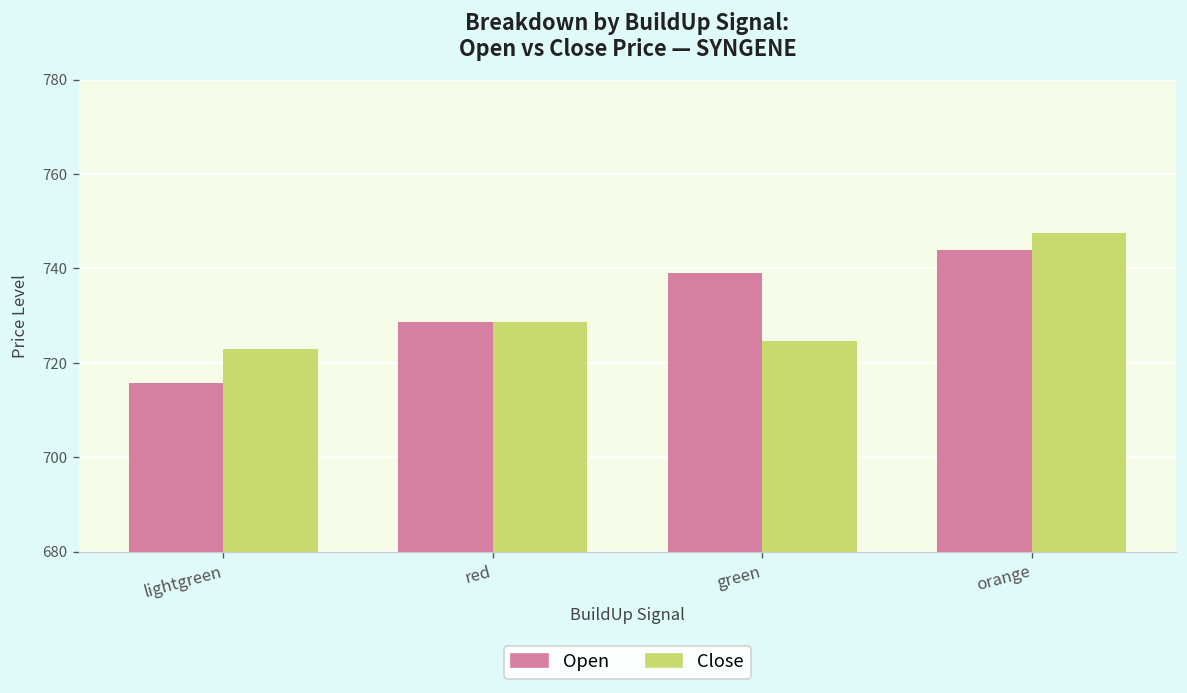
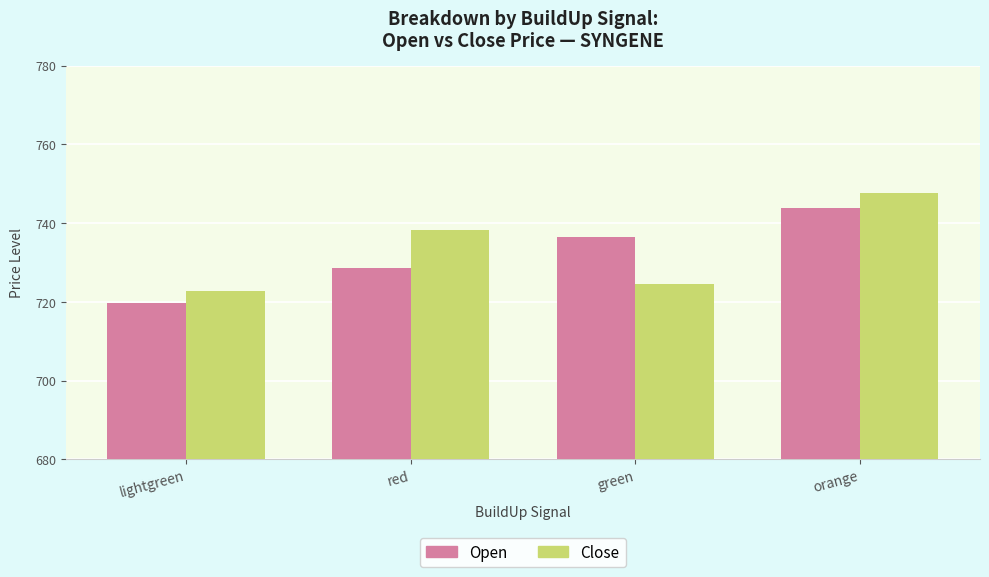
Open, lightgreen: 716 -> 720
Close, red: 729 -> 738
Open, green: 739 -> 736
